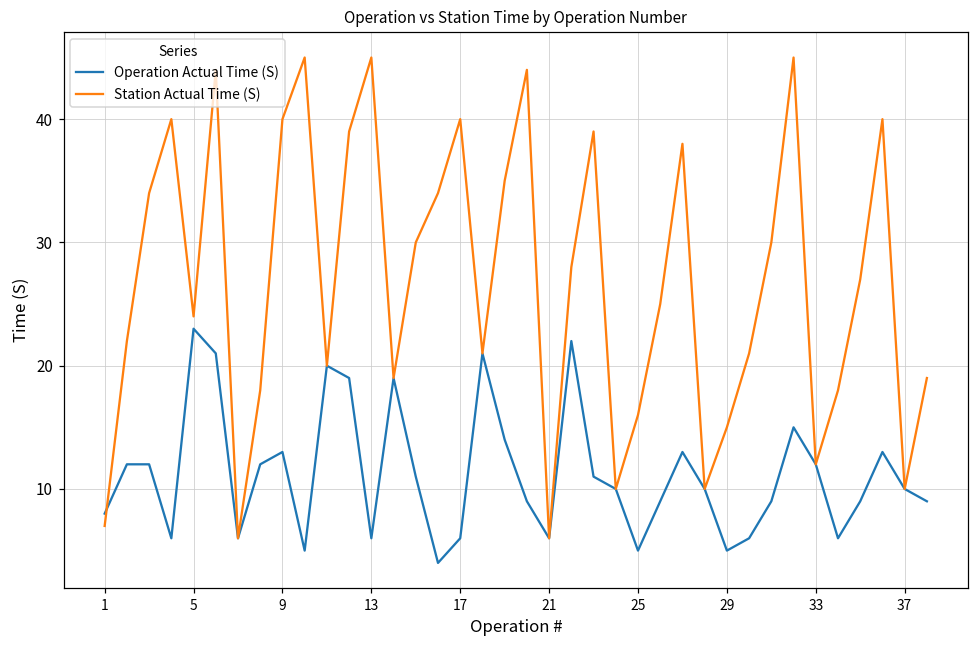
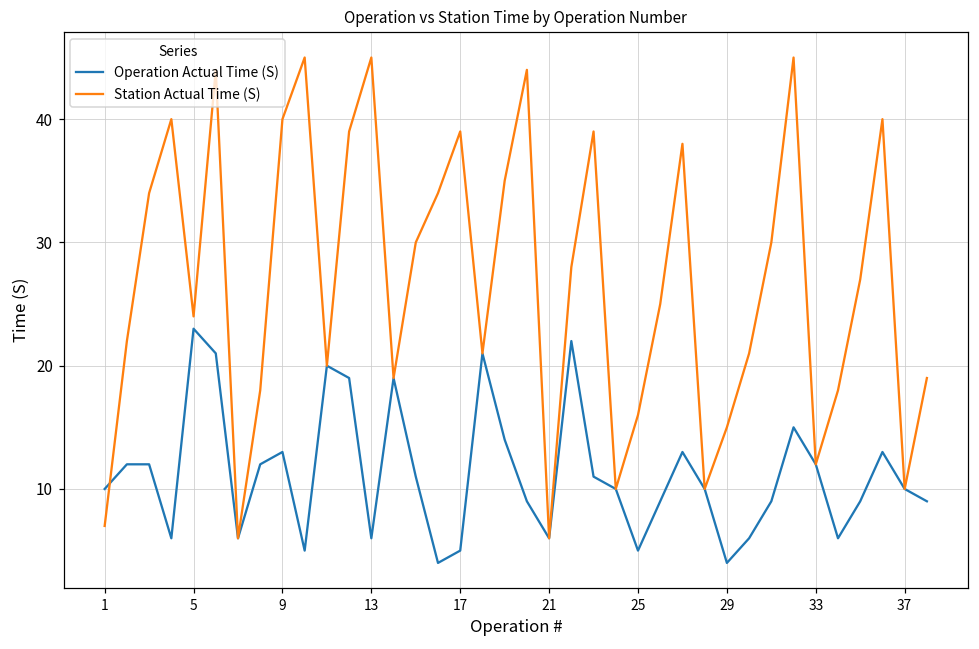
Operation Actual Time (S), 1: 8 -> 10
Operation Actual Time (S), 17: 6 -> 5
Station Actual Time (S), 17: 40 -> 39
Operation Actual Time (S), 29: 5 -> 4
